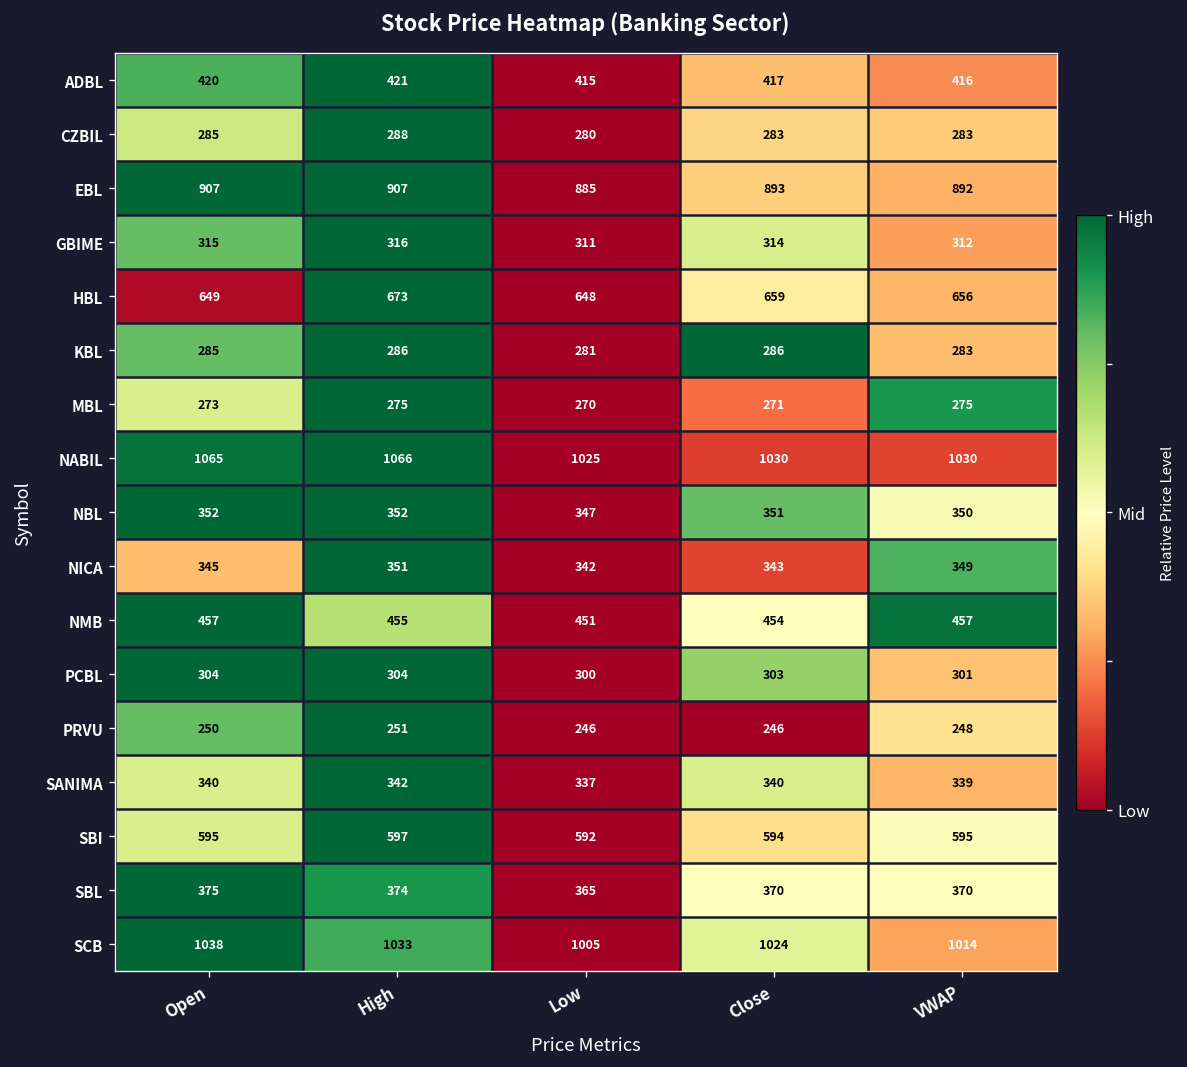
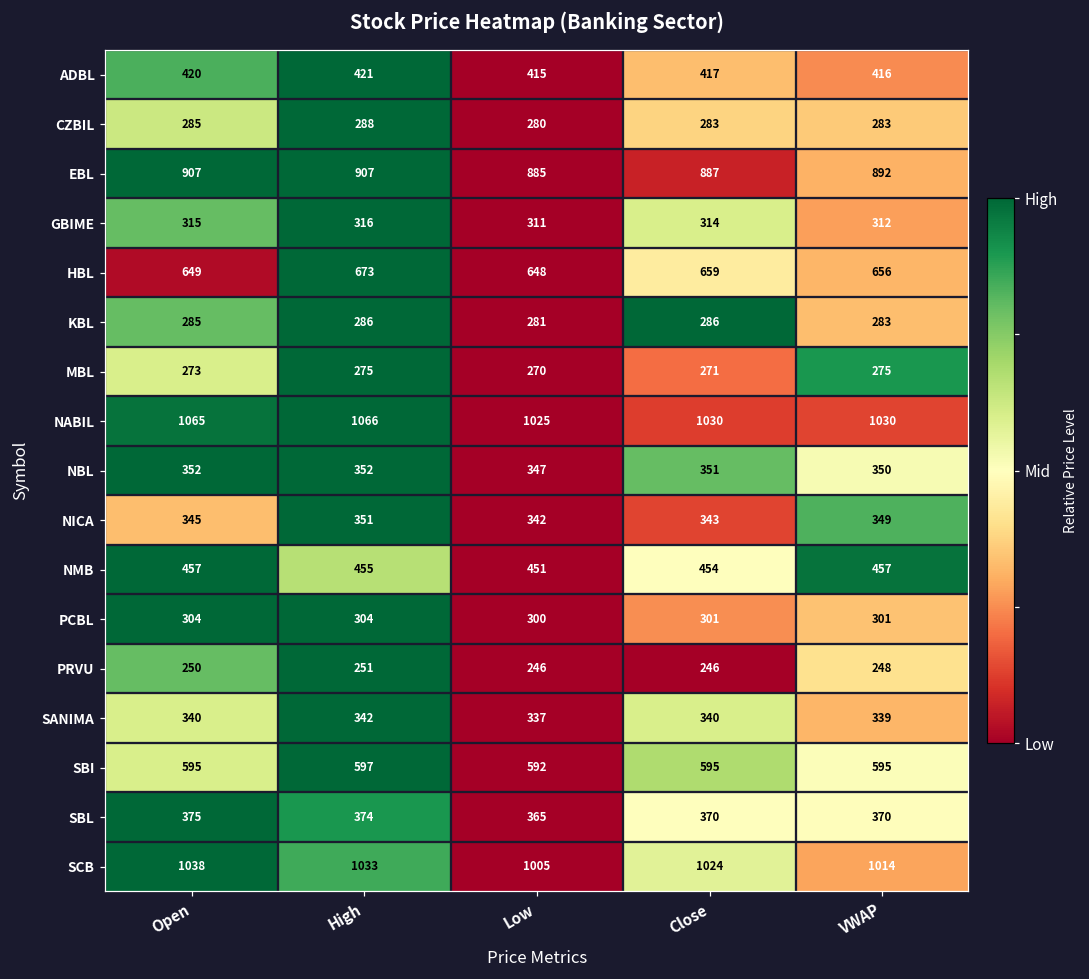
EBL, Close: 893 -> 887
PCBL, Close: 303 -> 301
SBI, Close: 594 -> 595
